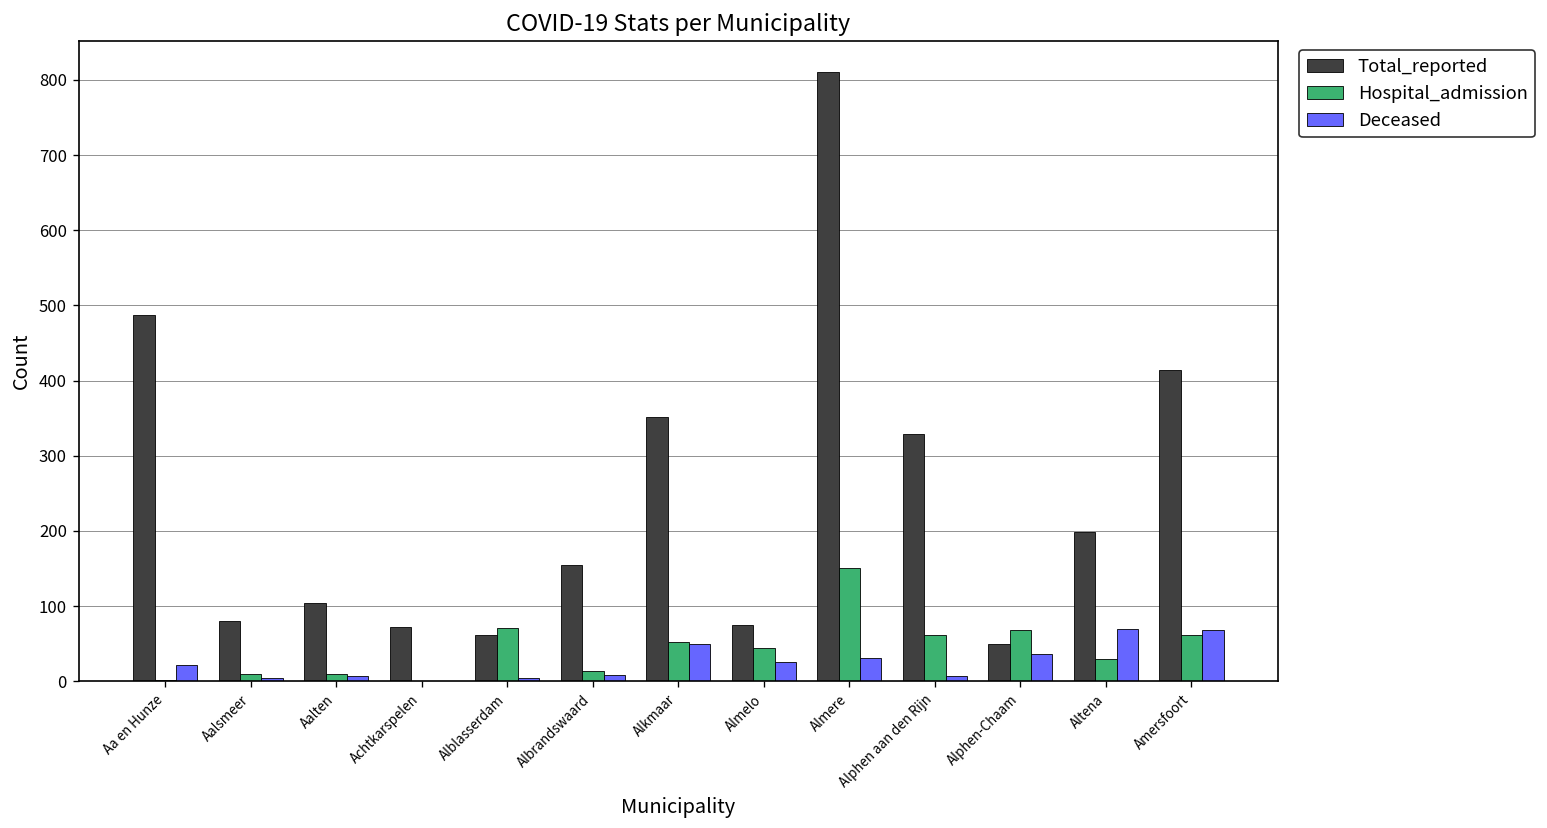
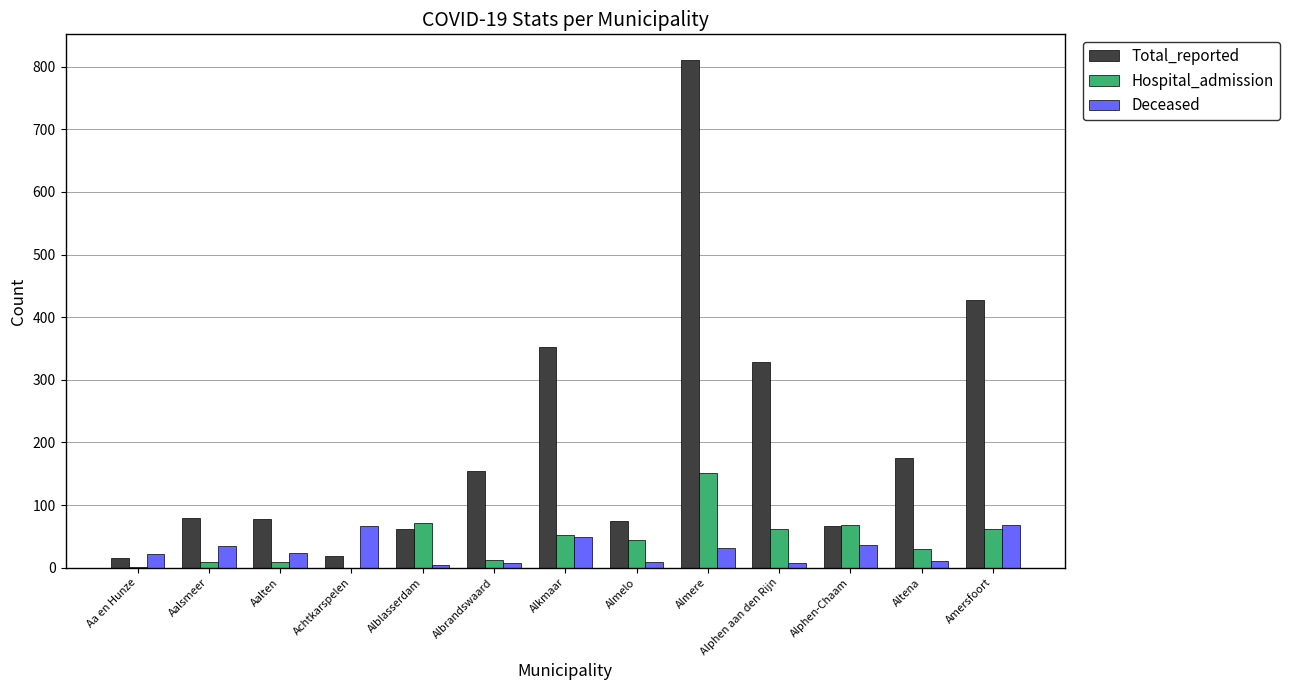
Total_reported, Aa en Hunze: 490 -> 20
Deceased, Aalsmeer: 0 -> 40
Total_reported, Aalten: 100 -> 80
Deceased, Aalten: 10 -> 20
Total_reported, Achtkarspelen: 70 -> 20
Deceased, Achtkarspelen: 0 -> 70
Deceased, Almelo: 30 -> 10
Total_reported, Alphen-Chaam: 50 -> 70
Total_reported, Altena: 200 -> 180
Deceased, Altena: 70 -> 10
Total_reported, Amersfoort: 410 -> 430
